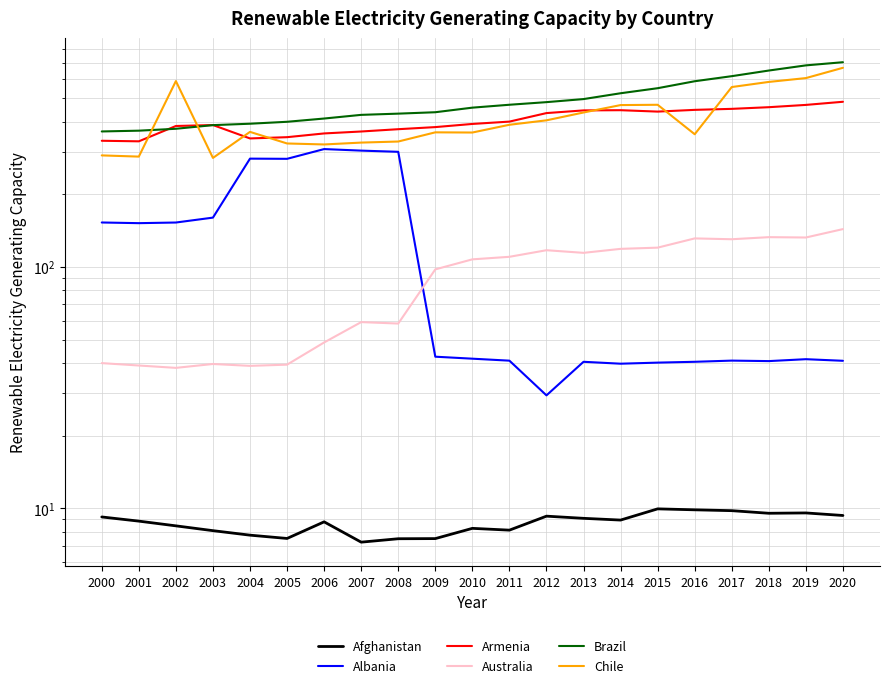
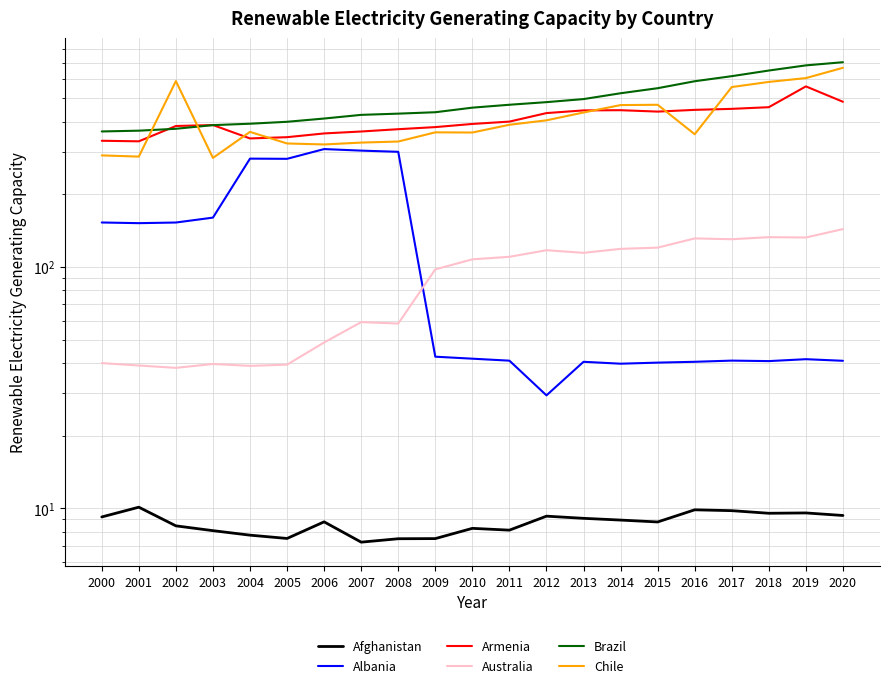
Afghanistan, 2001: 8.9 -> 10.1
Afghanistan, 2015: 10.0 -> 8.8
Armenia, 2019: 470 -> 560
